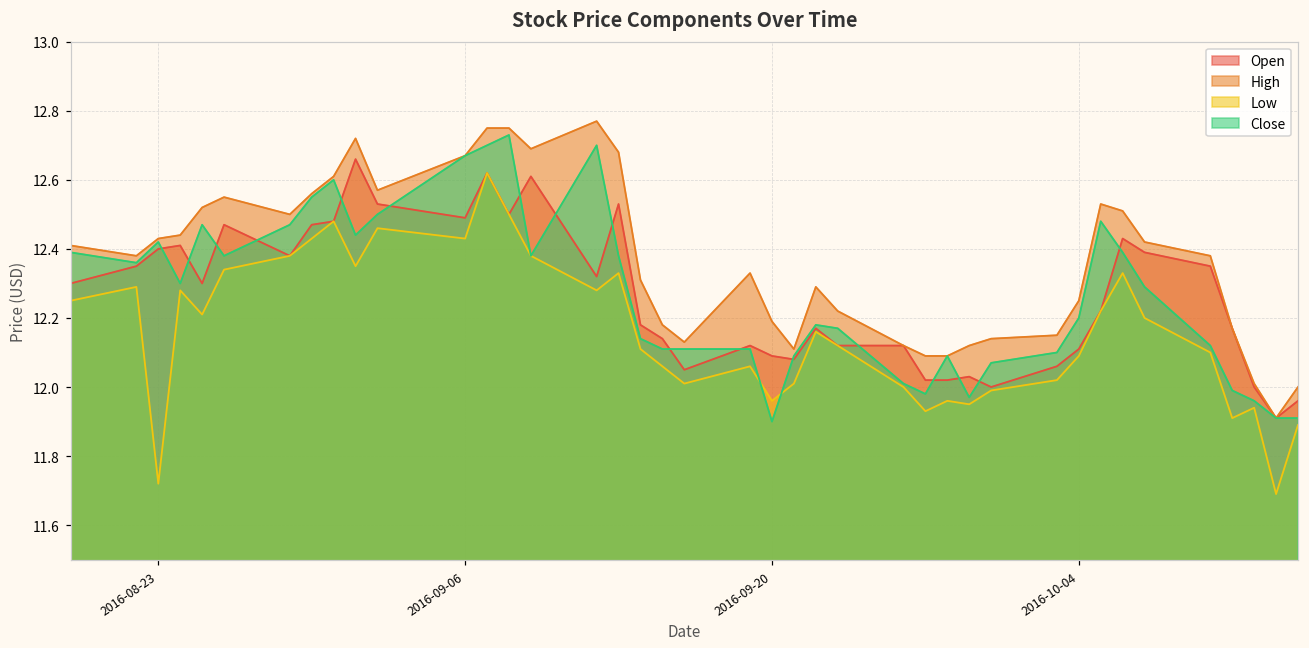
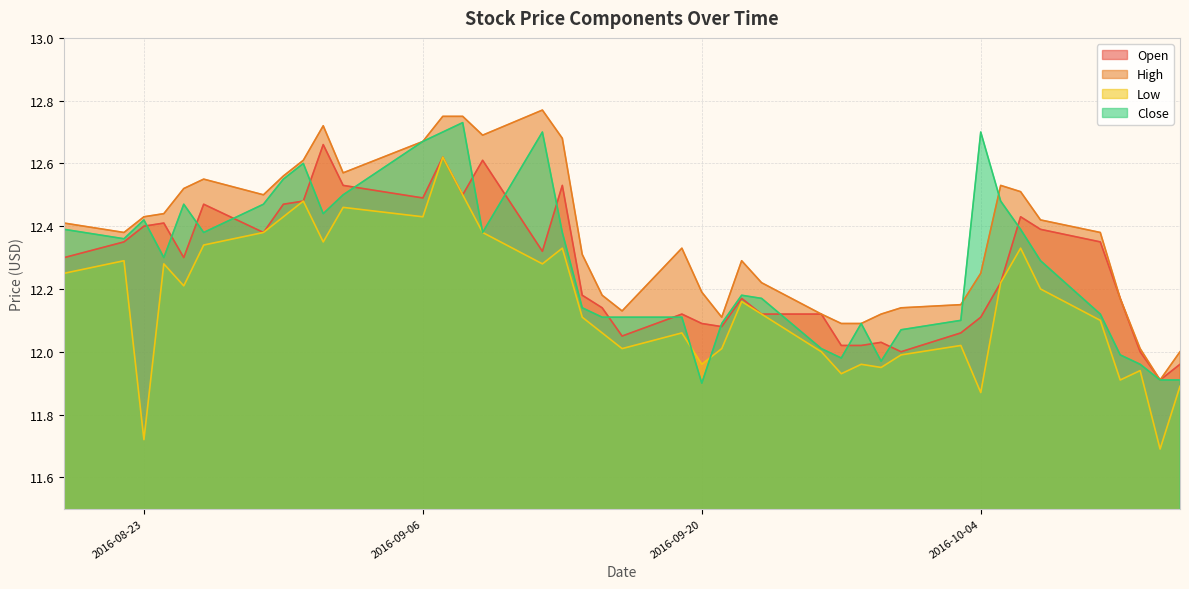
Low, 2016-10-04: 12.09 -> 11.87
Close, 2016-10-04: 12.2 -> 12.7
